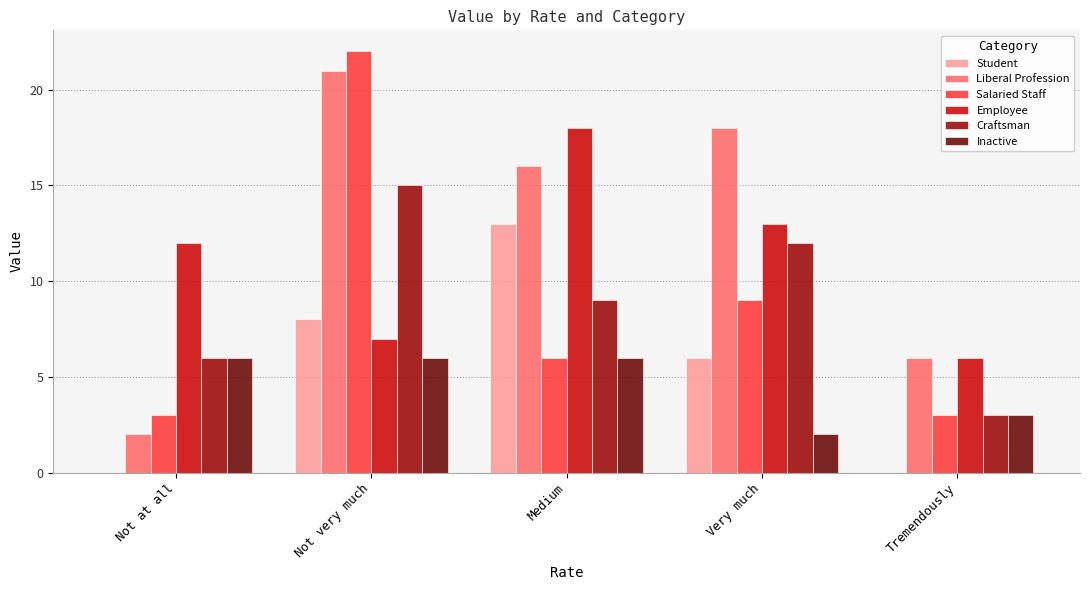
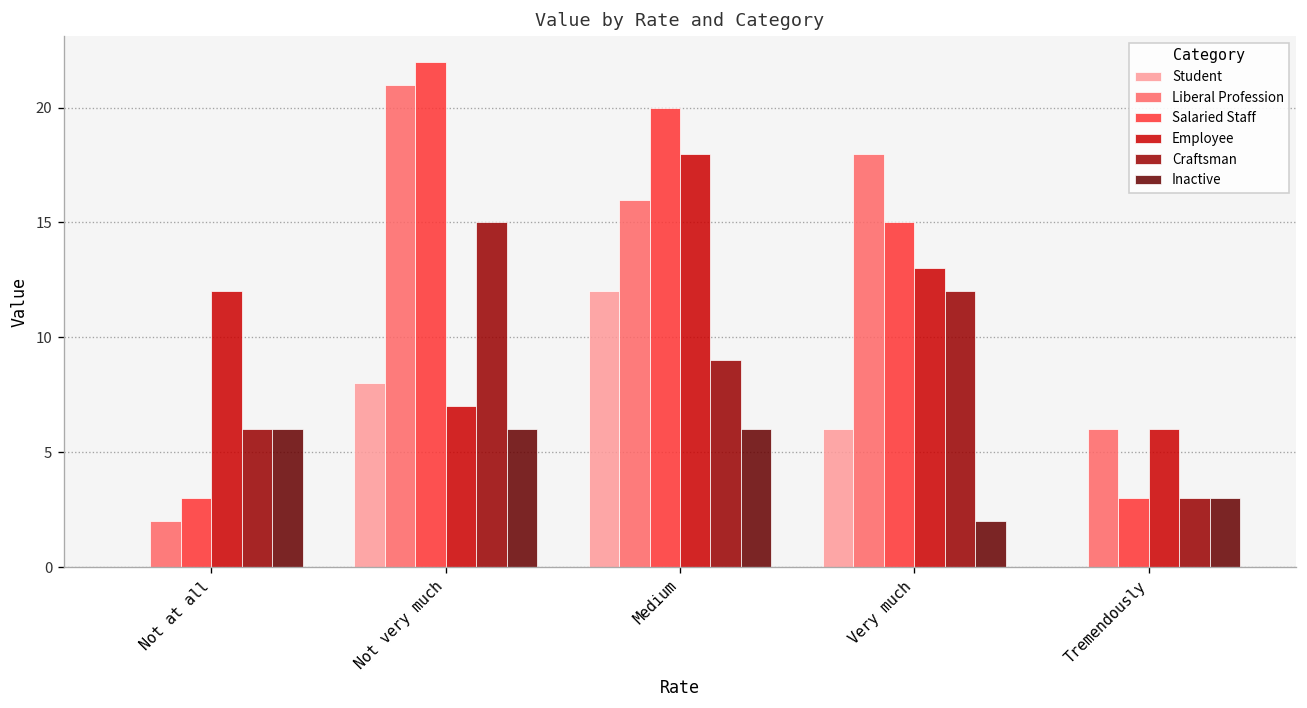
Student, Medium: 13 -> 12
Salaried Staff, Medium: 6 -> 20
Salaried Staff, Very much: 9 -> 15
